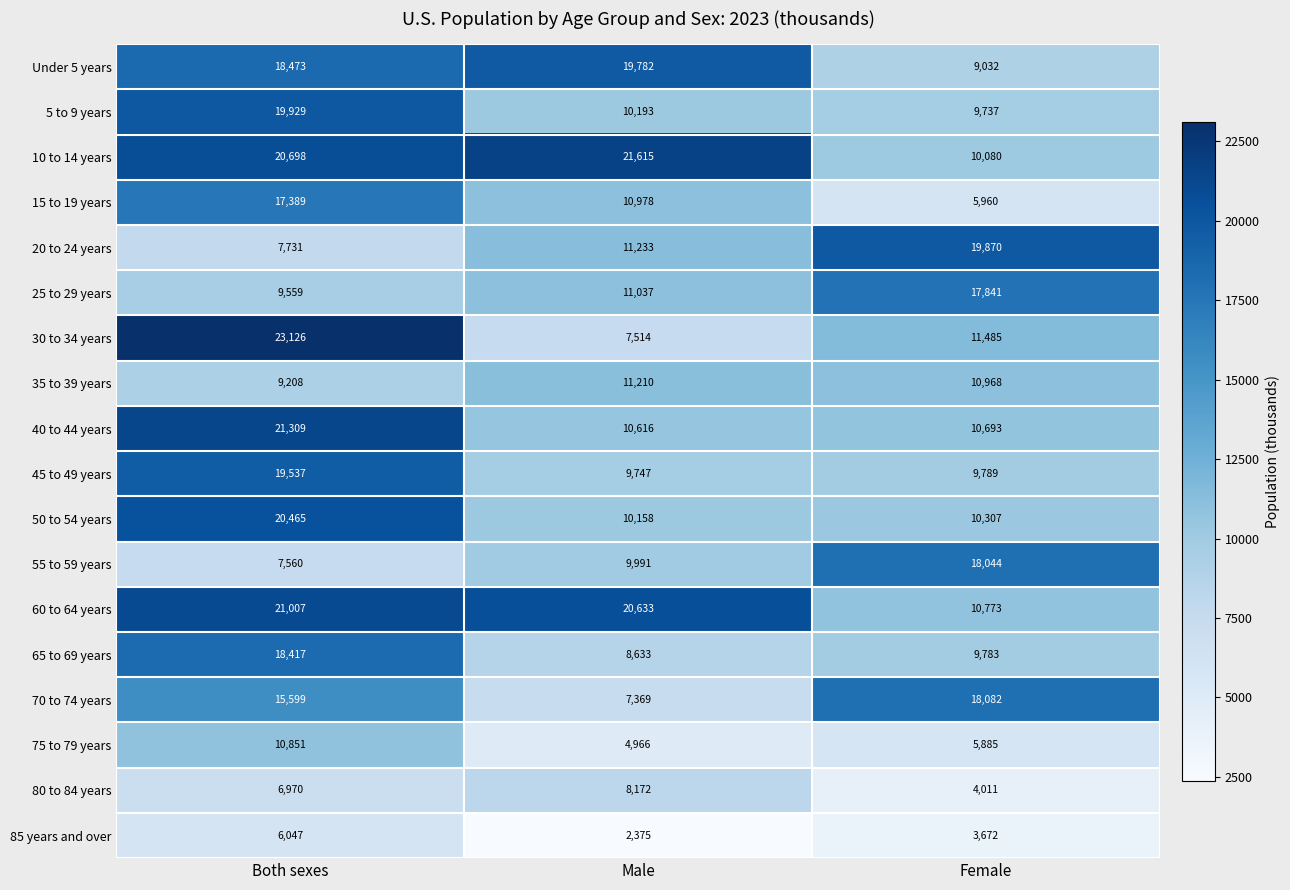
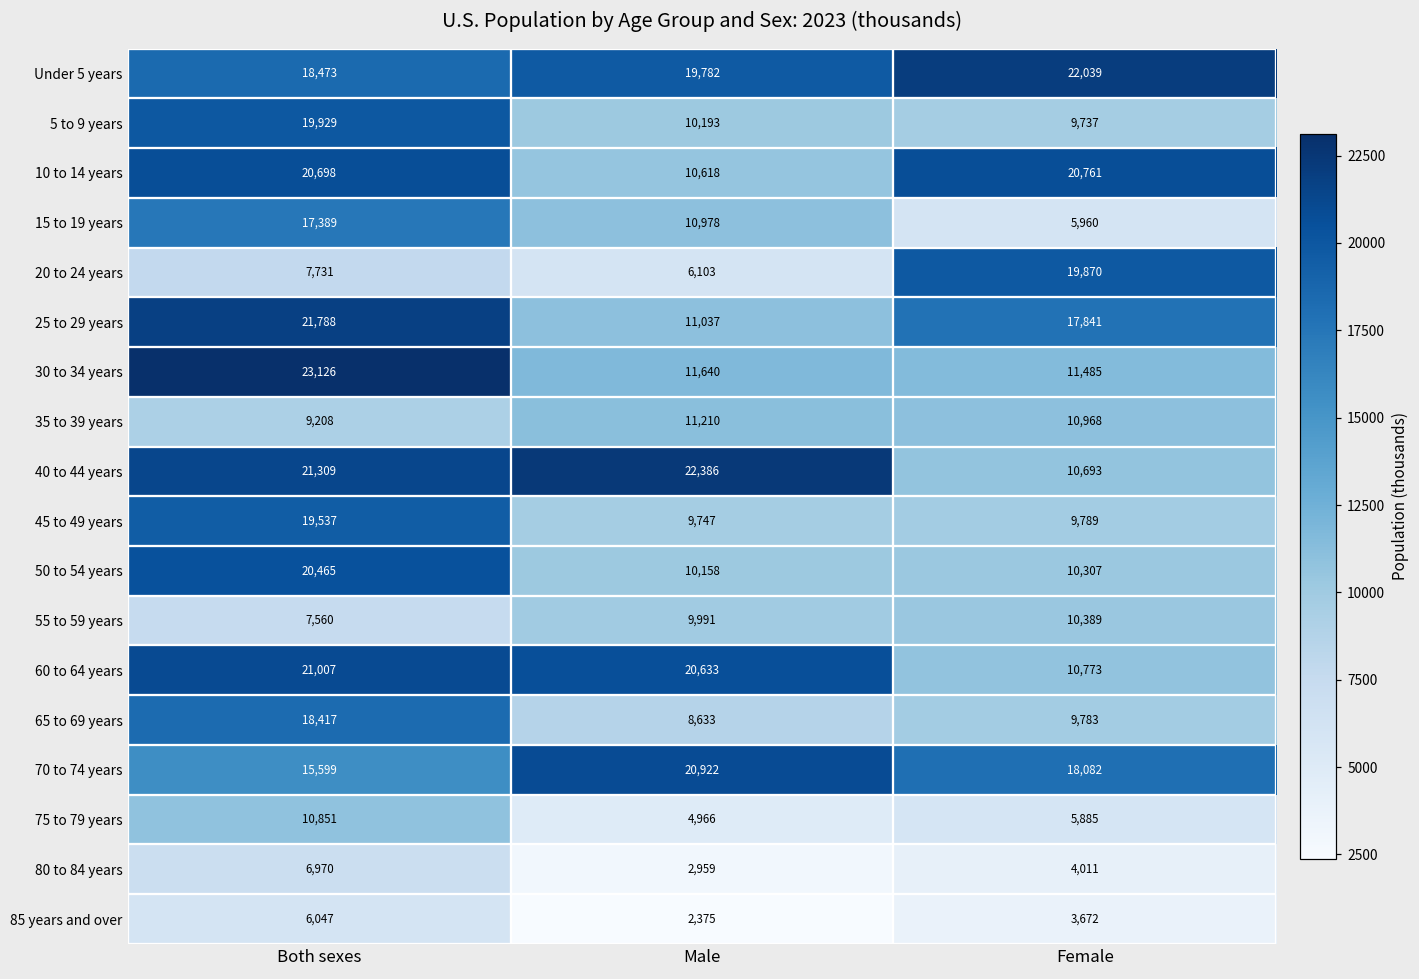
Under 5 years, Female: 9,032 -> 22,039
10 to 14 years, Male: 21,615 -> 10,618
10 to 14 years, Female: 10,080 -> 20,761
20 to 24 years, Male: 11,233 -> 6,103
25 to 29 years, Both sexes: 9,559 -> 21,788
30 to 34 years, Male: 7,514 -> 11,640
40 to 44 years, Male: 10,616 -> 22,386
55 to 59 years, Female: 18,044 -> 10,389
70 to 74 years, Male: 7,369 -> 20,922
80 to 84 years, Male: 8,172 -> 2,959
